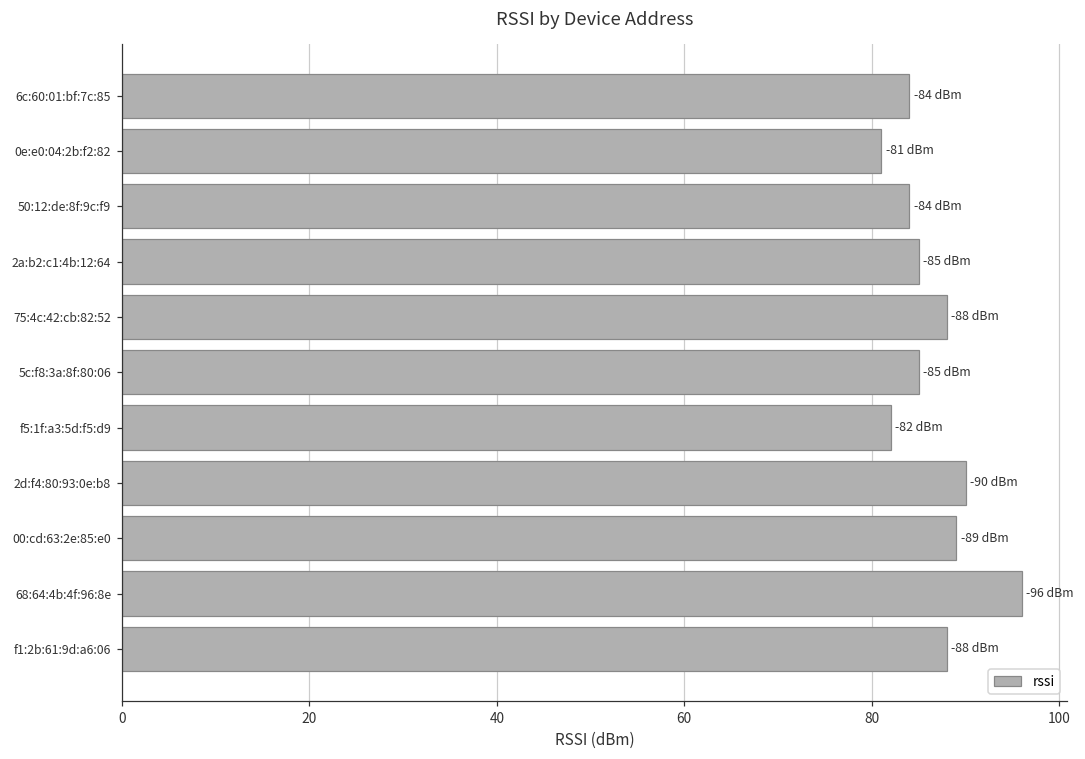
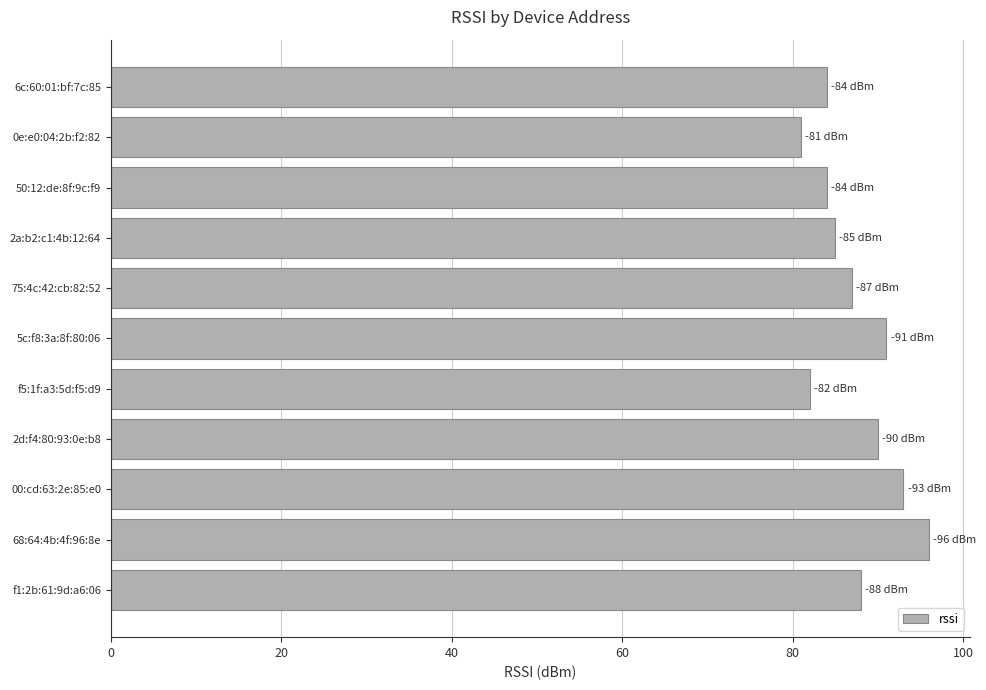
75:4c:42:cb:82:52: -88 -> -87
5c:f8:3a:8f:80:06: -85 -> -91
00:cd:63:2e:85:e0: -89 -> -93
